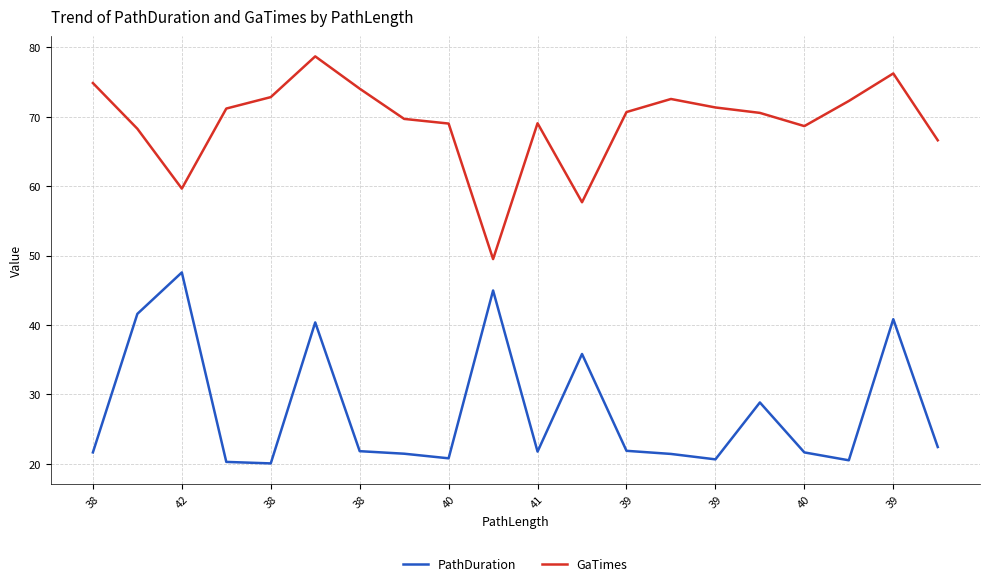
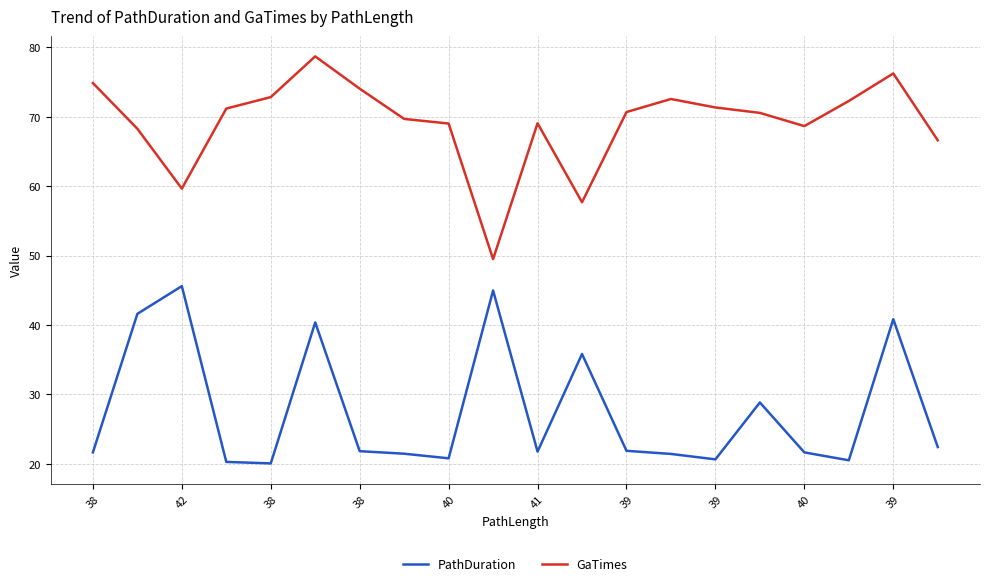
PathDuration, 42: 48 -> 46
